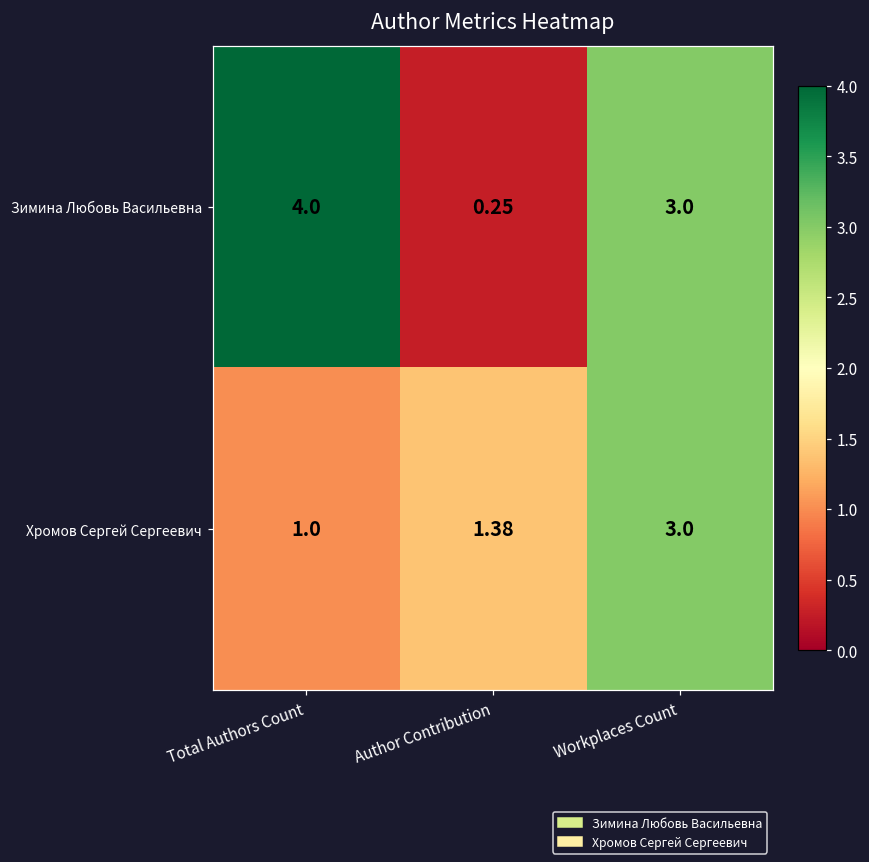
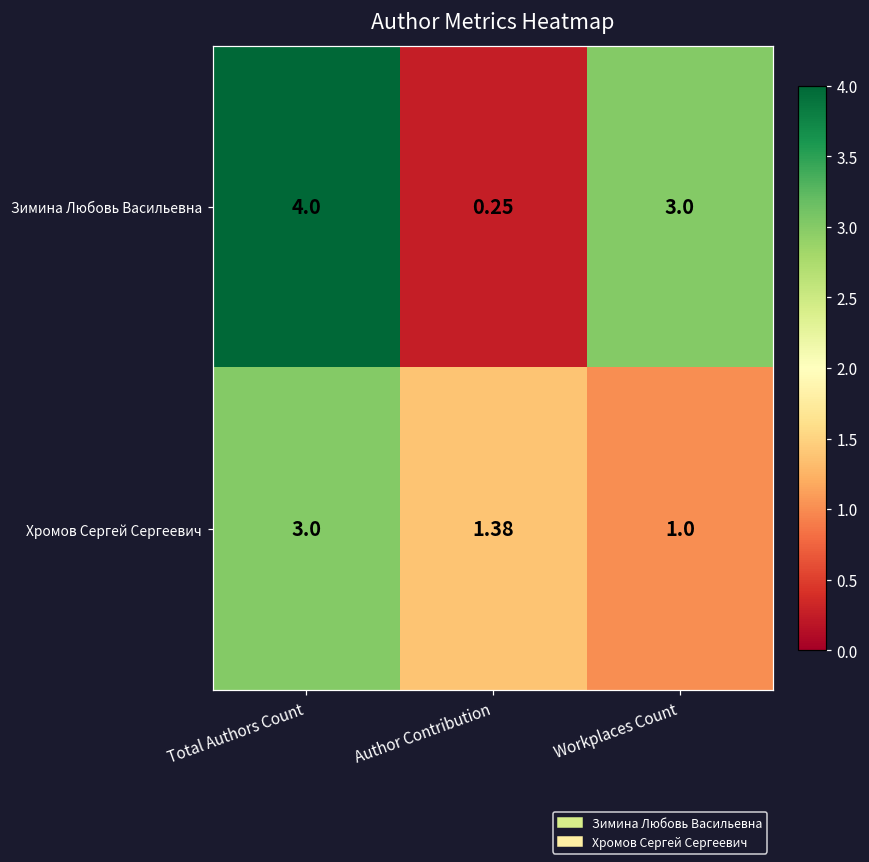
Хромов Сергей Сергеевич, Total Authors Count: 1.0 -> 3.0
Хромов Сергей Сергеевич, Workplaces Count: 3.0 -> 1.0
